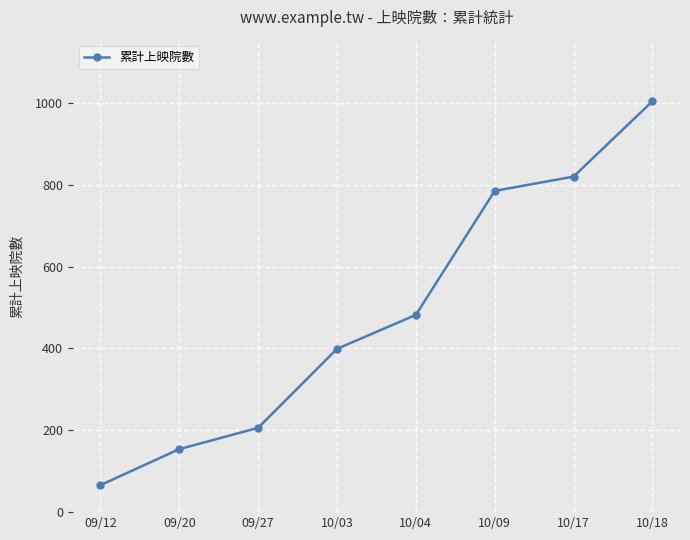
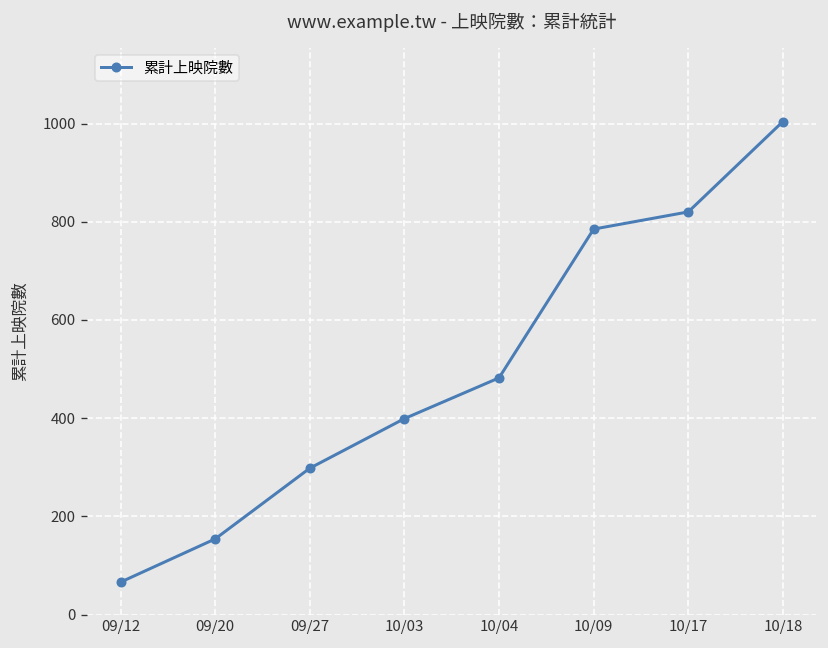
09/27: 210 -> 300
